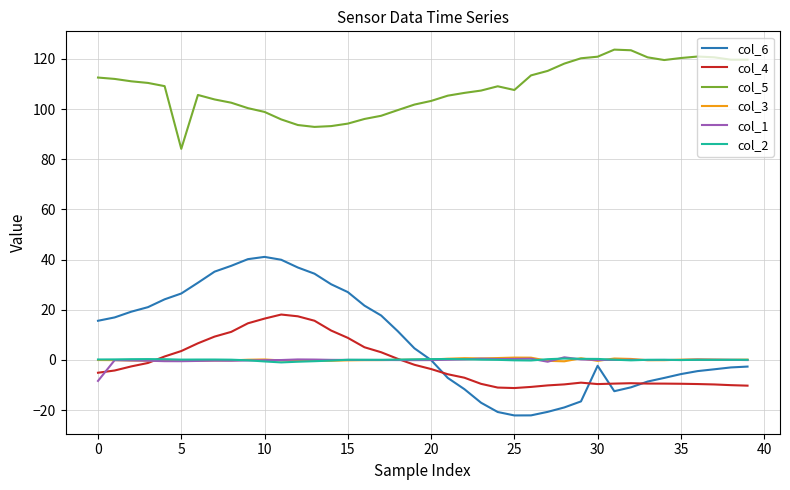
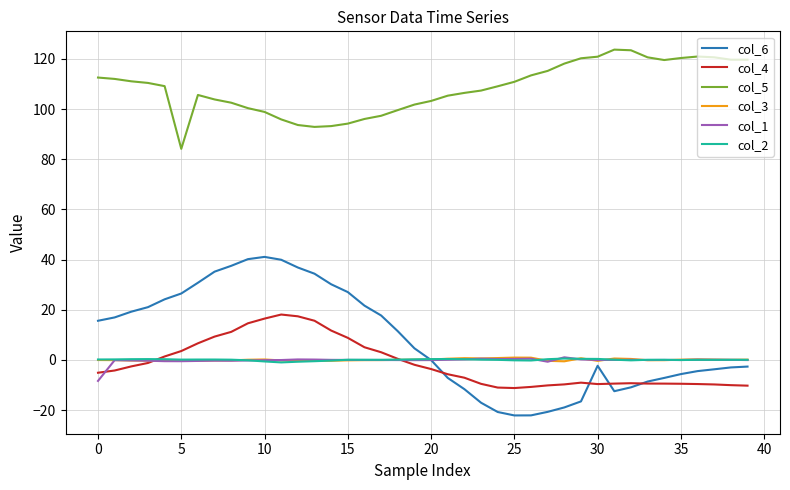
col_5, 25: 108 -> 111
